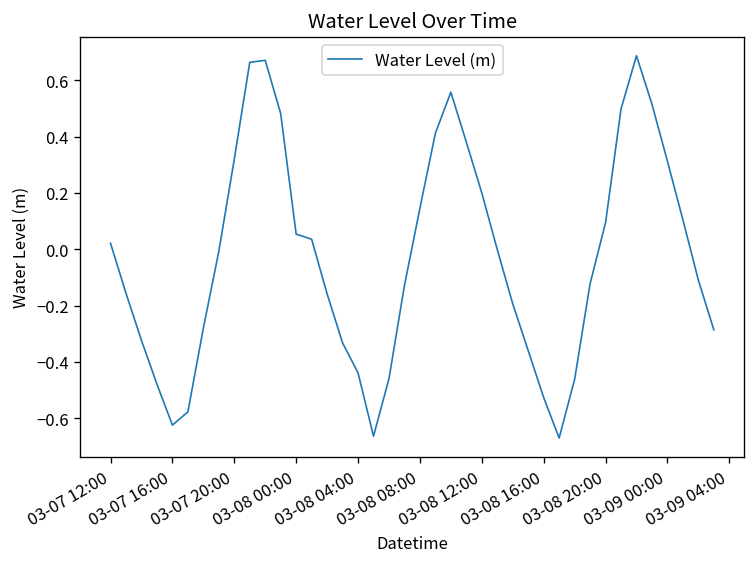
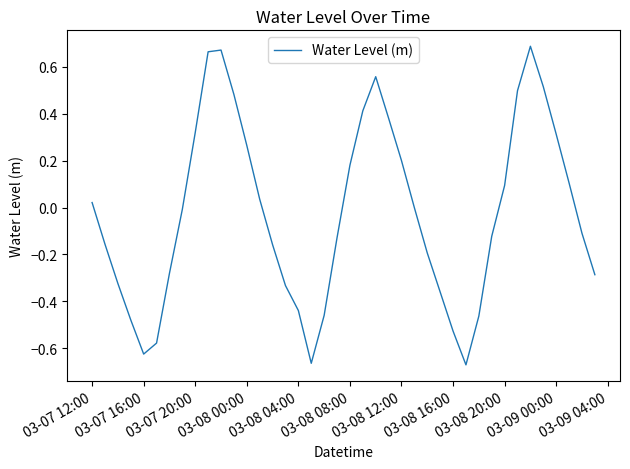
03-08 00:00: 0.05 -> 0.26
03-08 08:00: 0.15 -> 0.18
